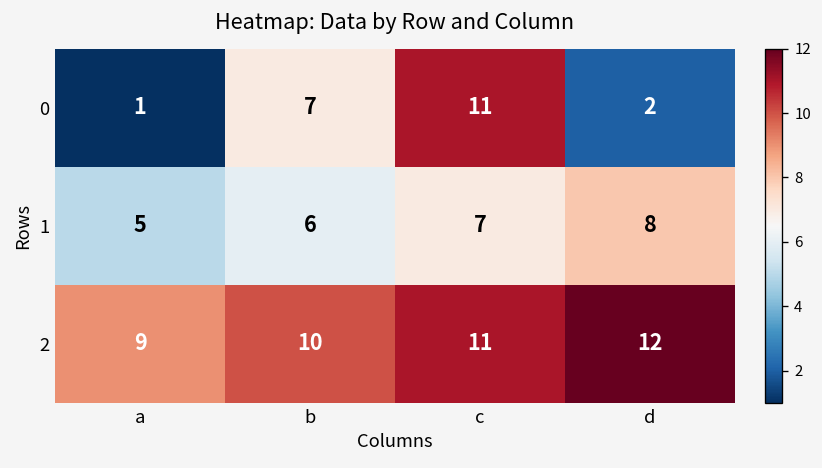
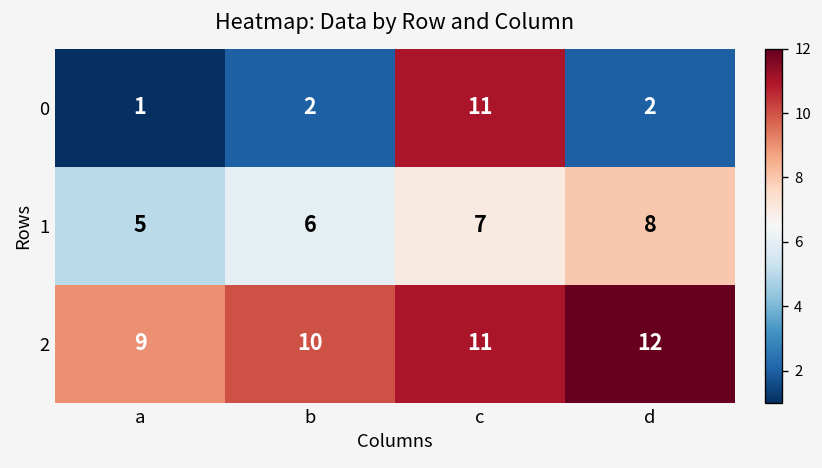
0, b: 7 -> 2
